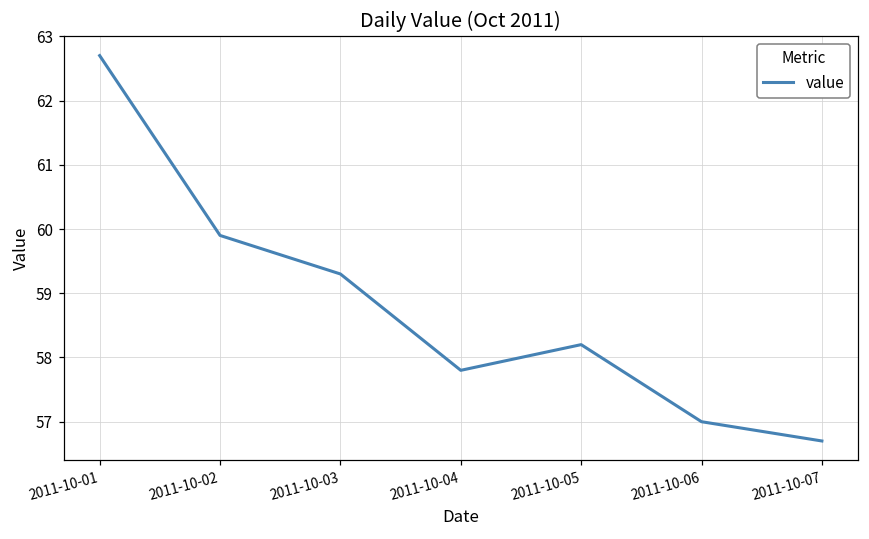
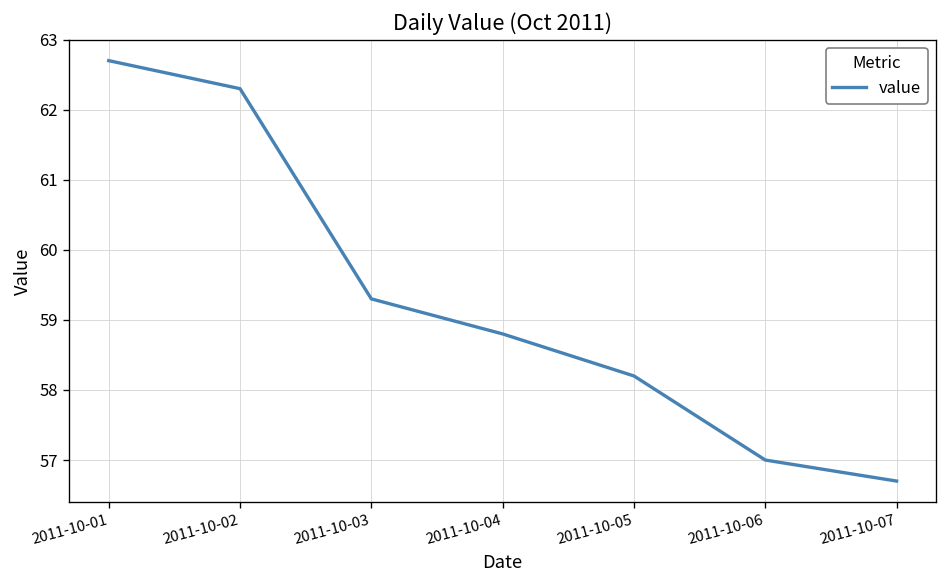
2011-10-02: 59.9 -> 62.3
2011-10-04: 57.8 -> 58.8
